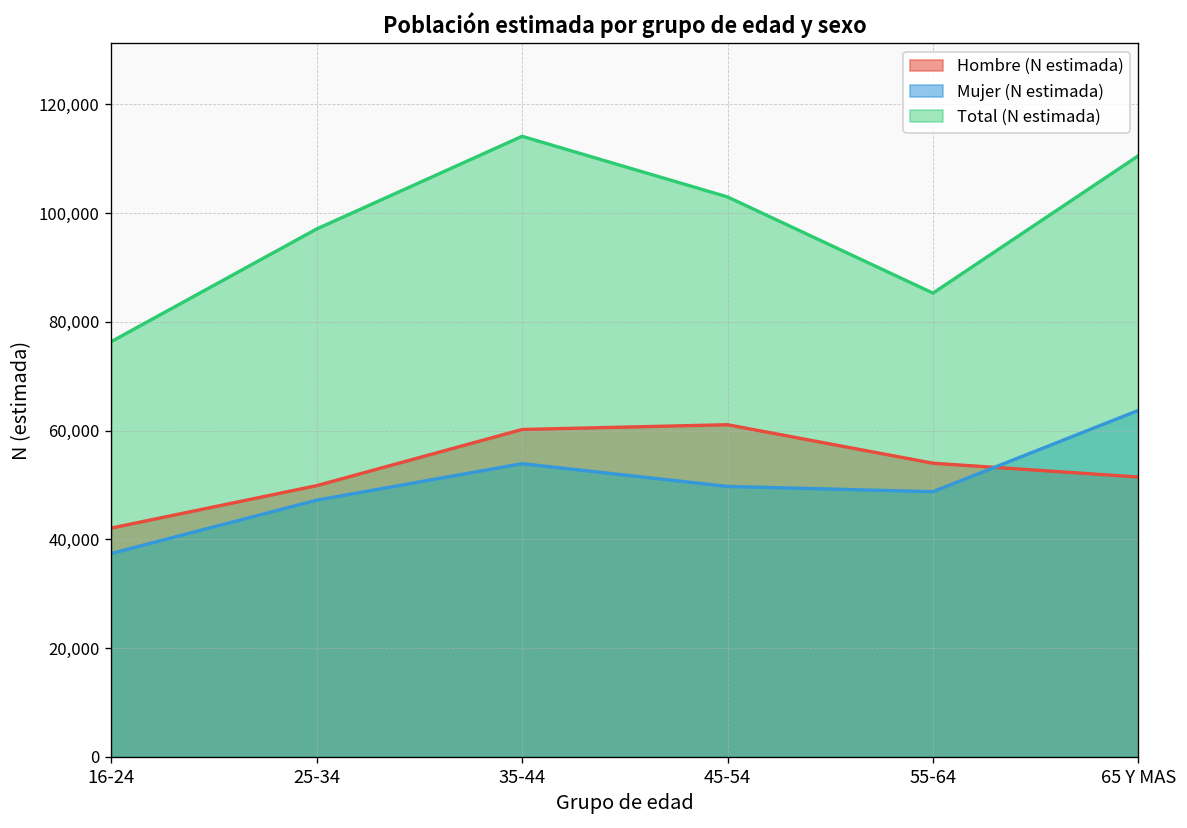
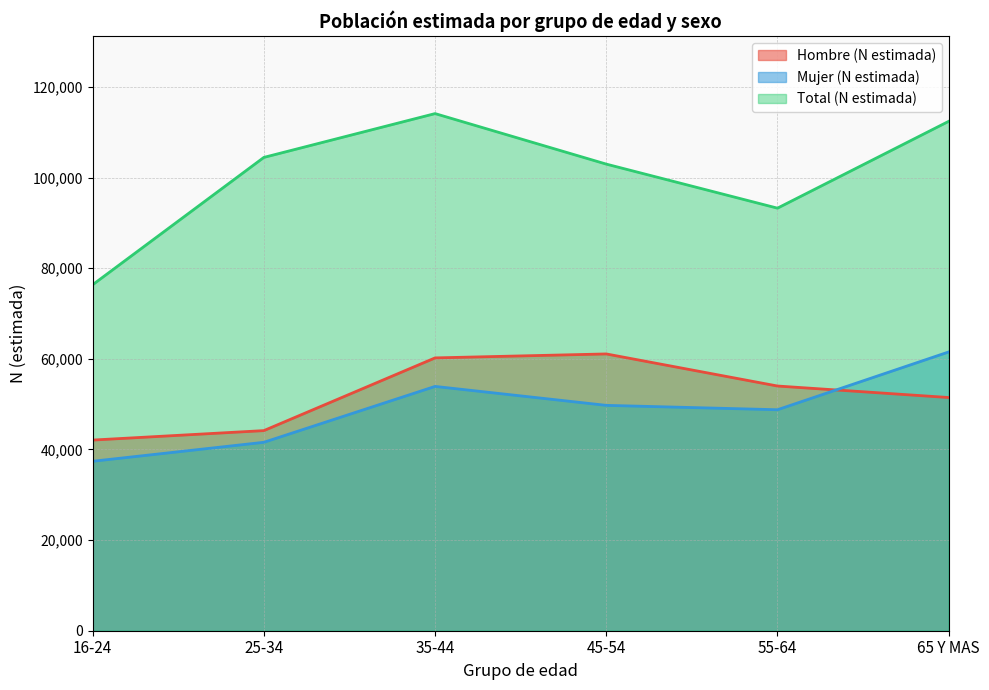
Hombre (N estimada), 25-34: 50,000 -> 44,000
Mujer (N estimada), 25-34: 47,000 -> 42,000
Total (N estimada), 25-34: 97,000 -> 104,000
Total (N estimada), 55-64: 85,000 -> 93,000
Mujer (N estimada), 65 Y MAS: 64,000 -> 62,000
Total (N estimada), 65 Y MAS: 111,000 -> 112,000
